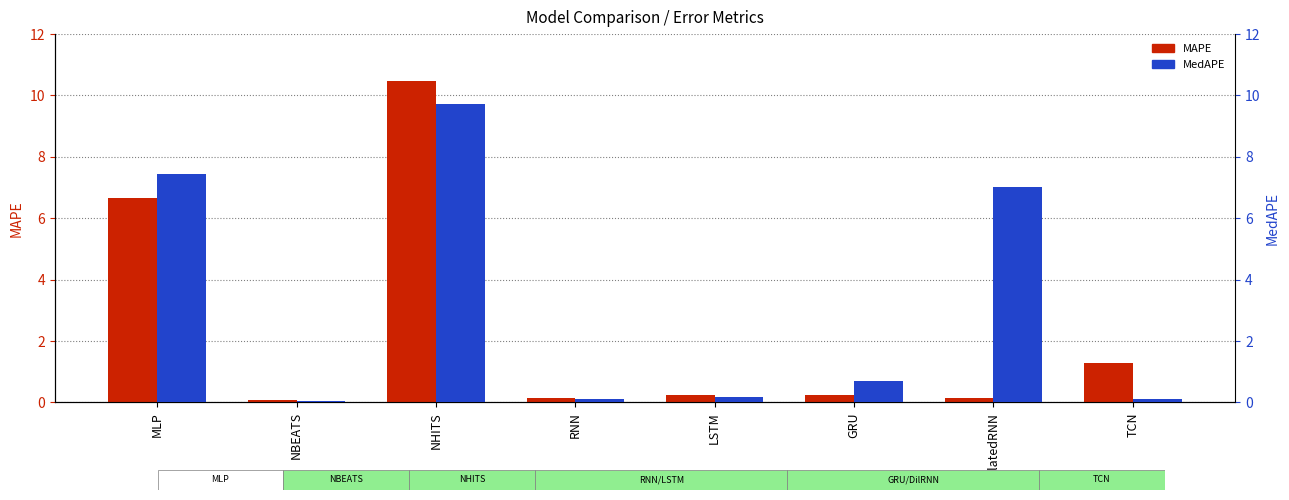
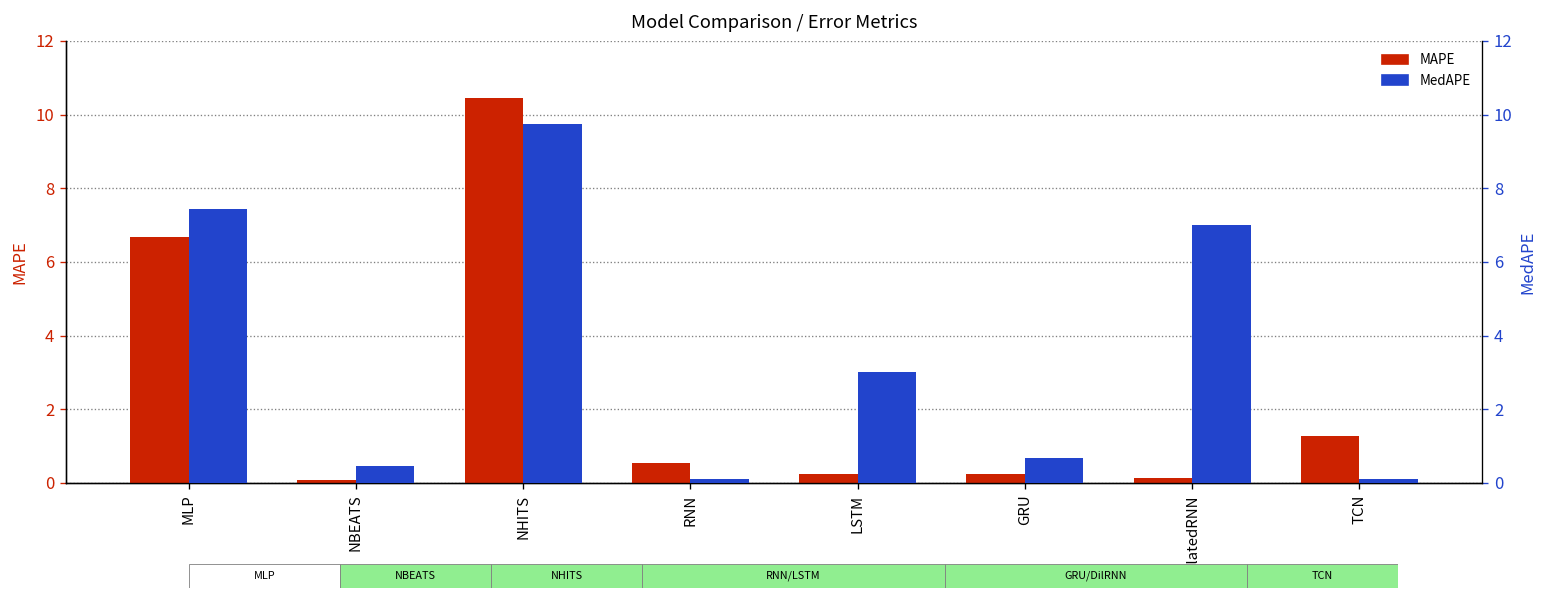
MAPE, RNN: 0.1 -> 0.5
MedAPE, NBEATS: 0.0 -> 0.5
MedAPE, LSTM: 0.2 -> 3.0
